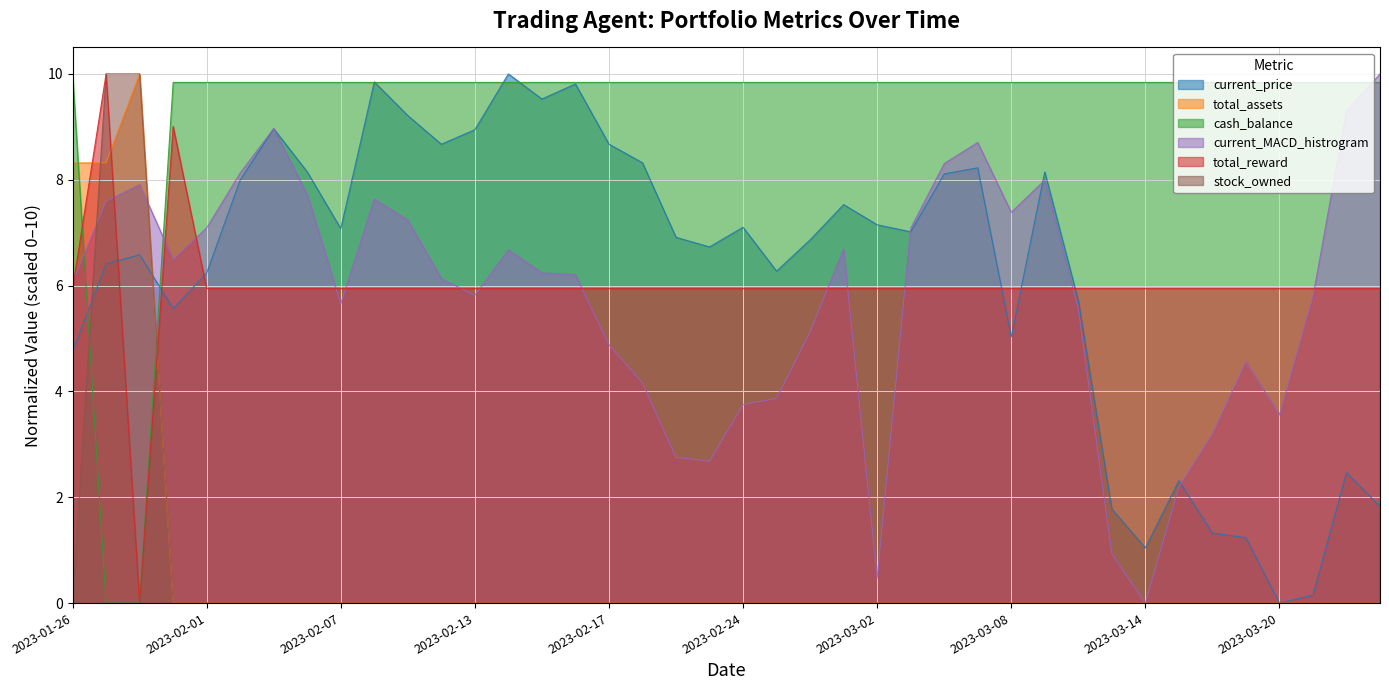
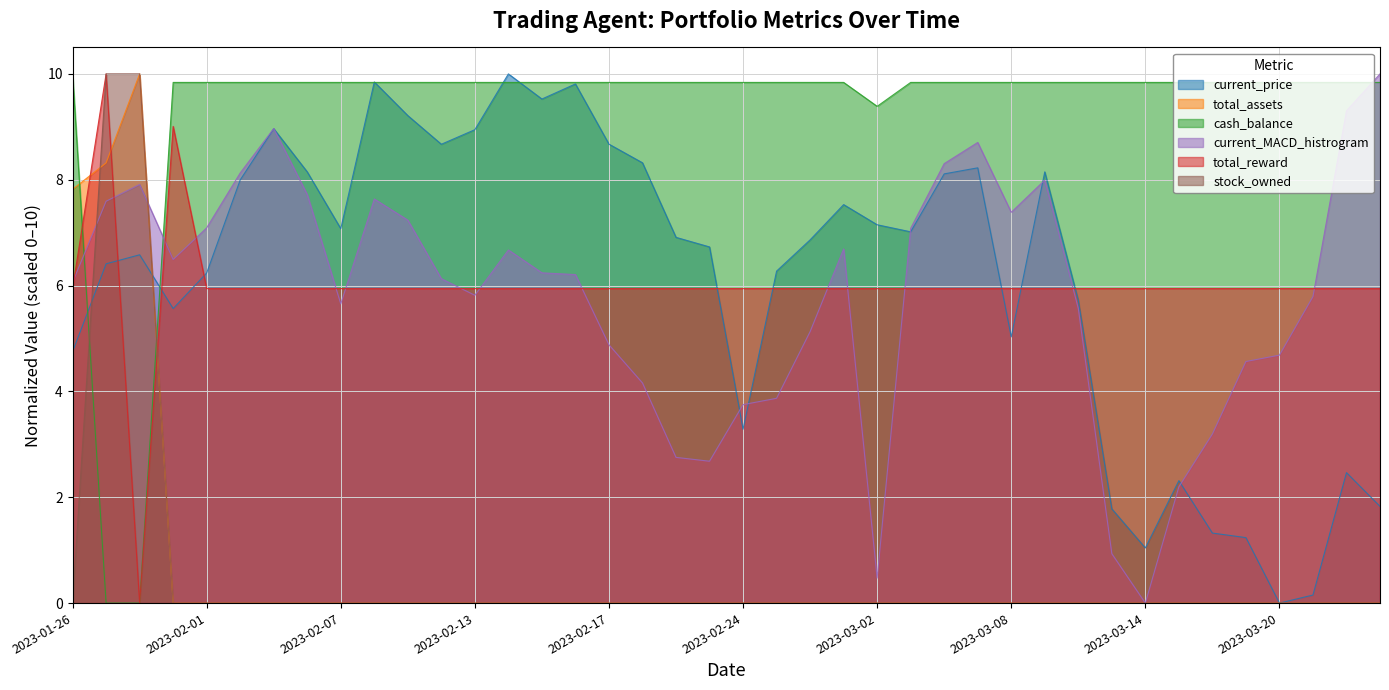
total_assets, 2023-01-26: 8.3 -> 7.8
current_price, 2023-02-24: 7.1 -> 3.3
cash_balance, 2023-03-02: 9.8 -> 9.4
current_MACD_histrogram, 2023-03-20: 3.6 -> 4.7
